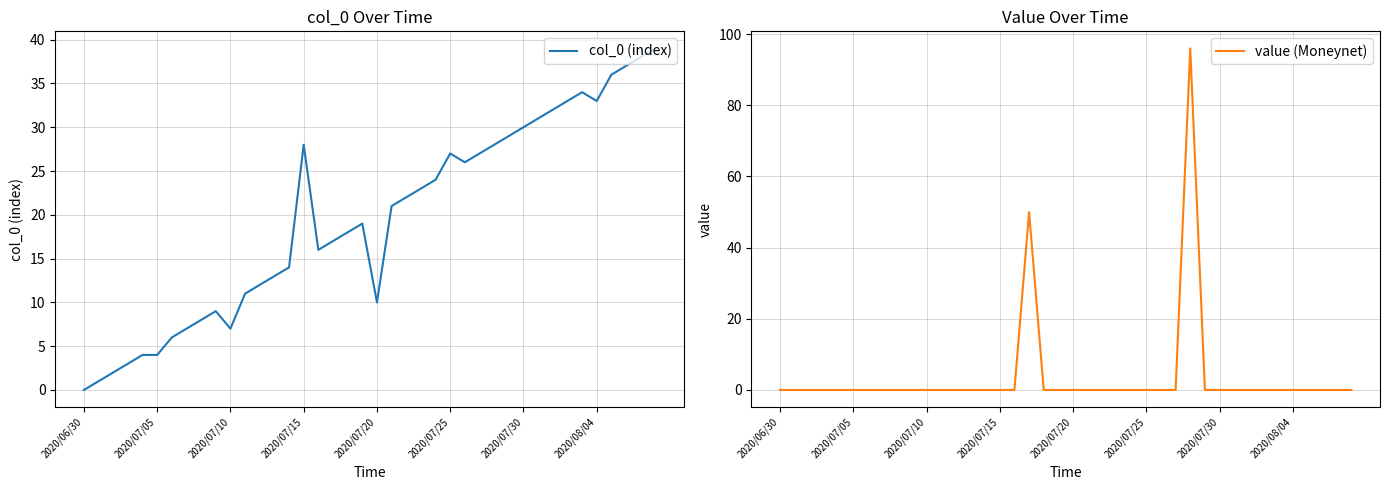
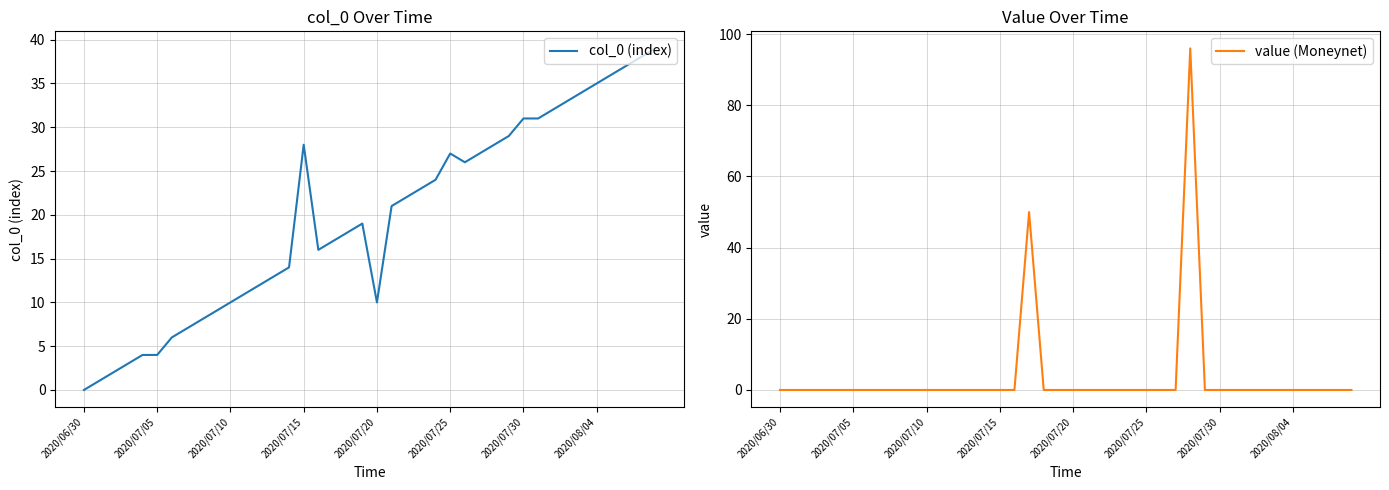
col_0 Over Time, 2020/07/10: 7 -> 10
col_0 Over Time, 2020/07/30: 30 -> 31
col_0 Over Time, 2020/08/04: 33 -> 35
